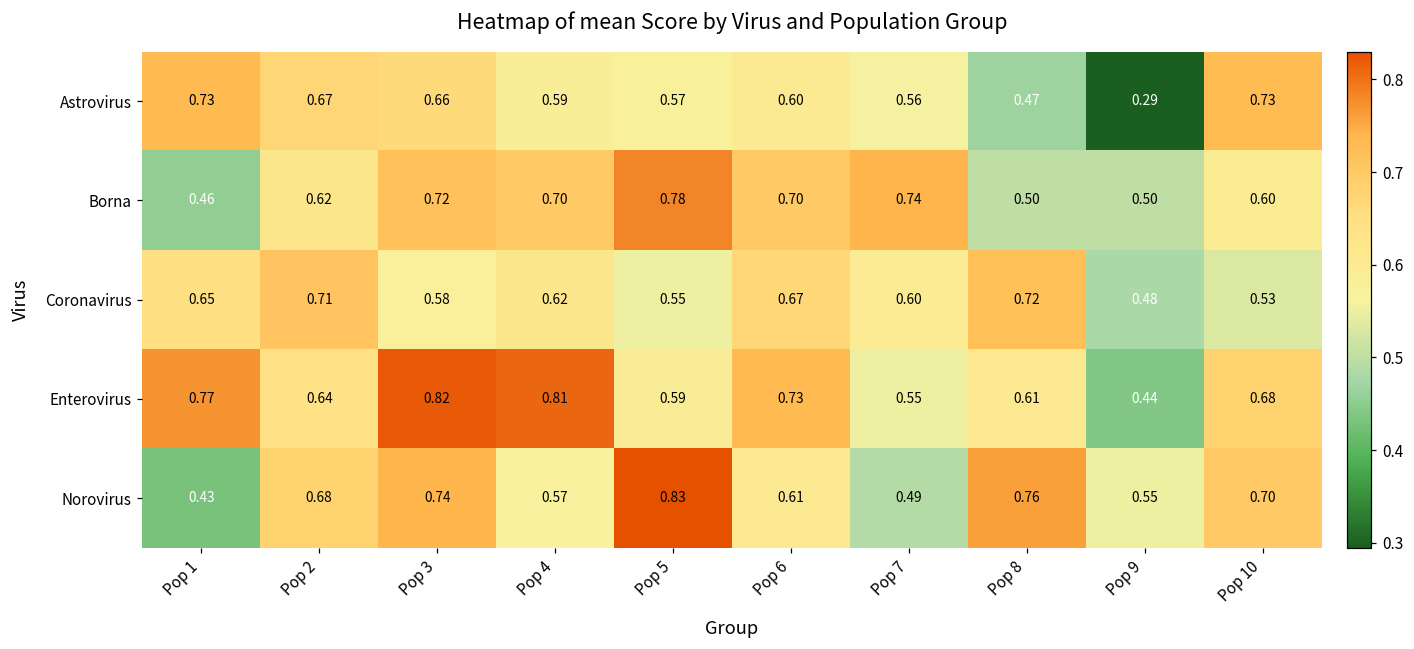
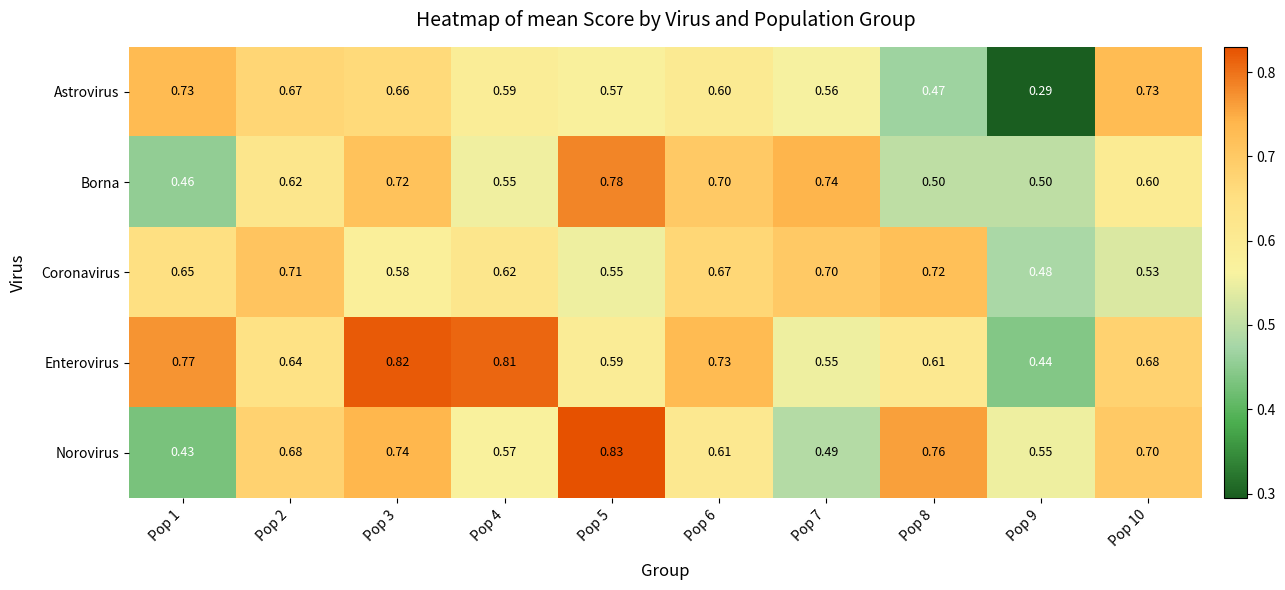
Borna, Pop 4: 0.70 -> 0.55
Coronavirus, Pop 7: 0.60 -> 0.70
